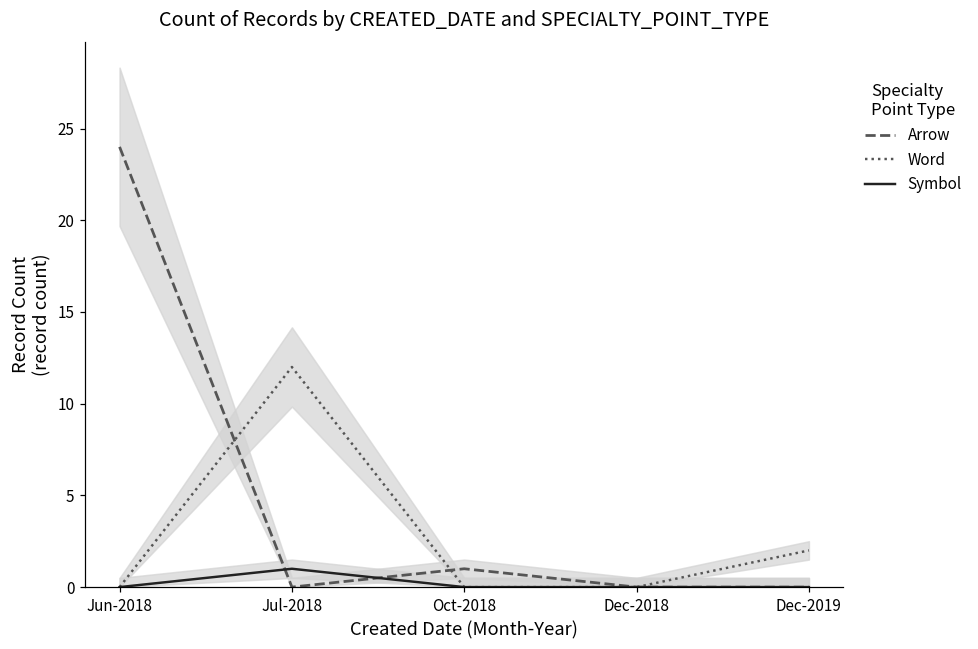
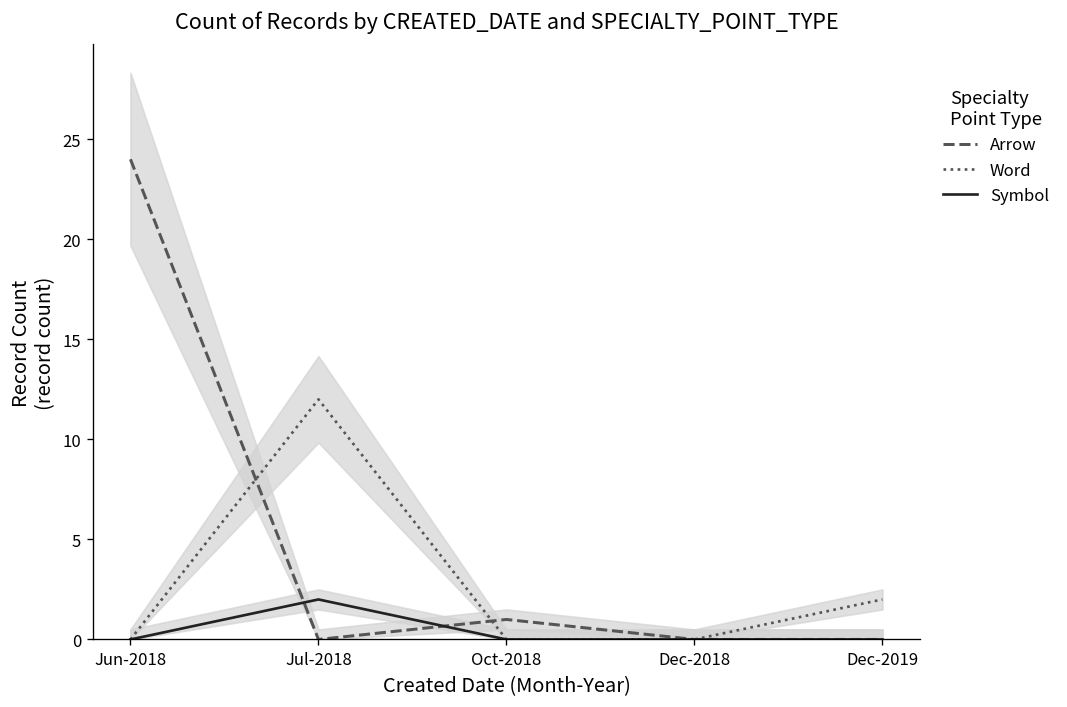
Symbol, Jul-2018: 1 -> 2
